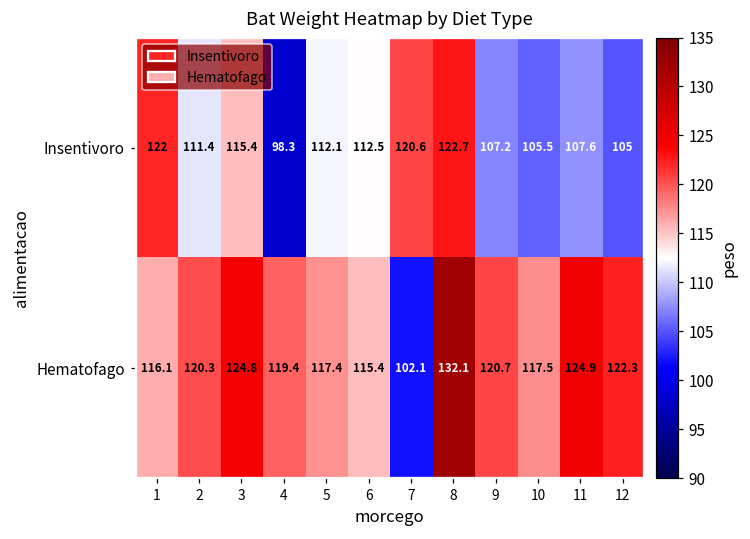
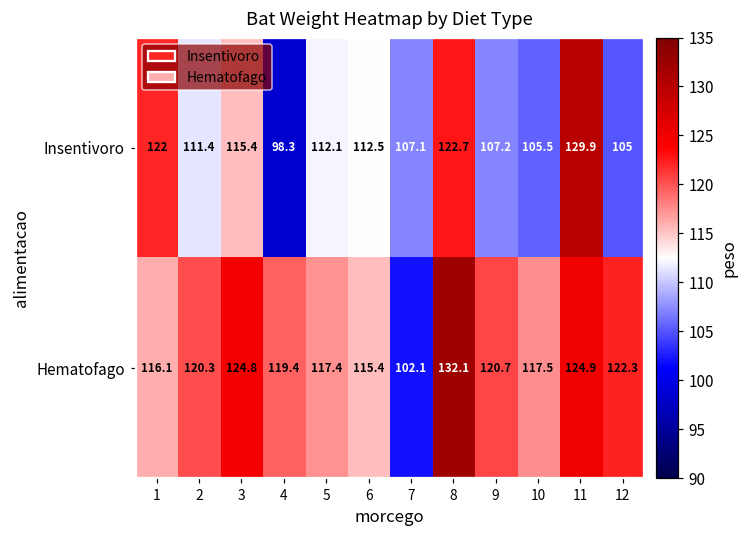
Insentivoro, 7: 120.6 -> 107.1
Insentivoro, 11: 107.6 -> 129.9
